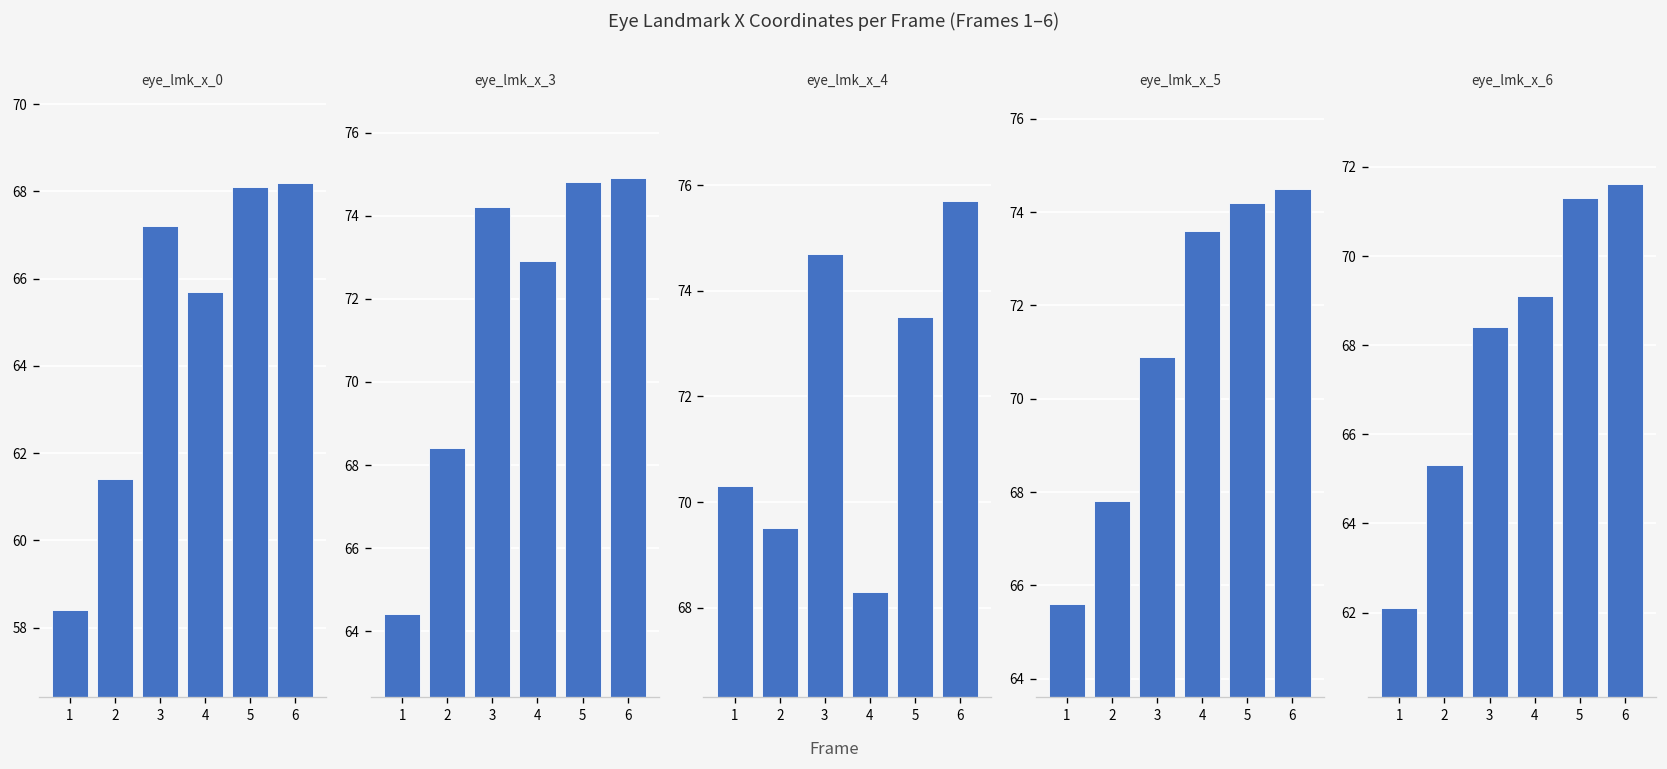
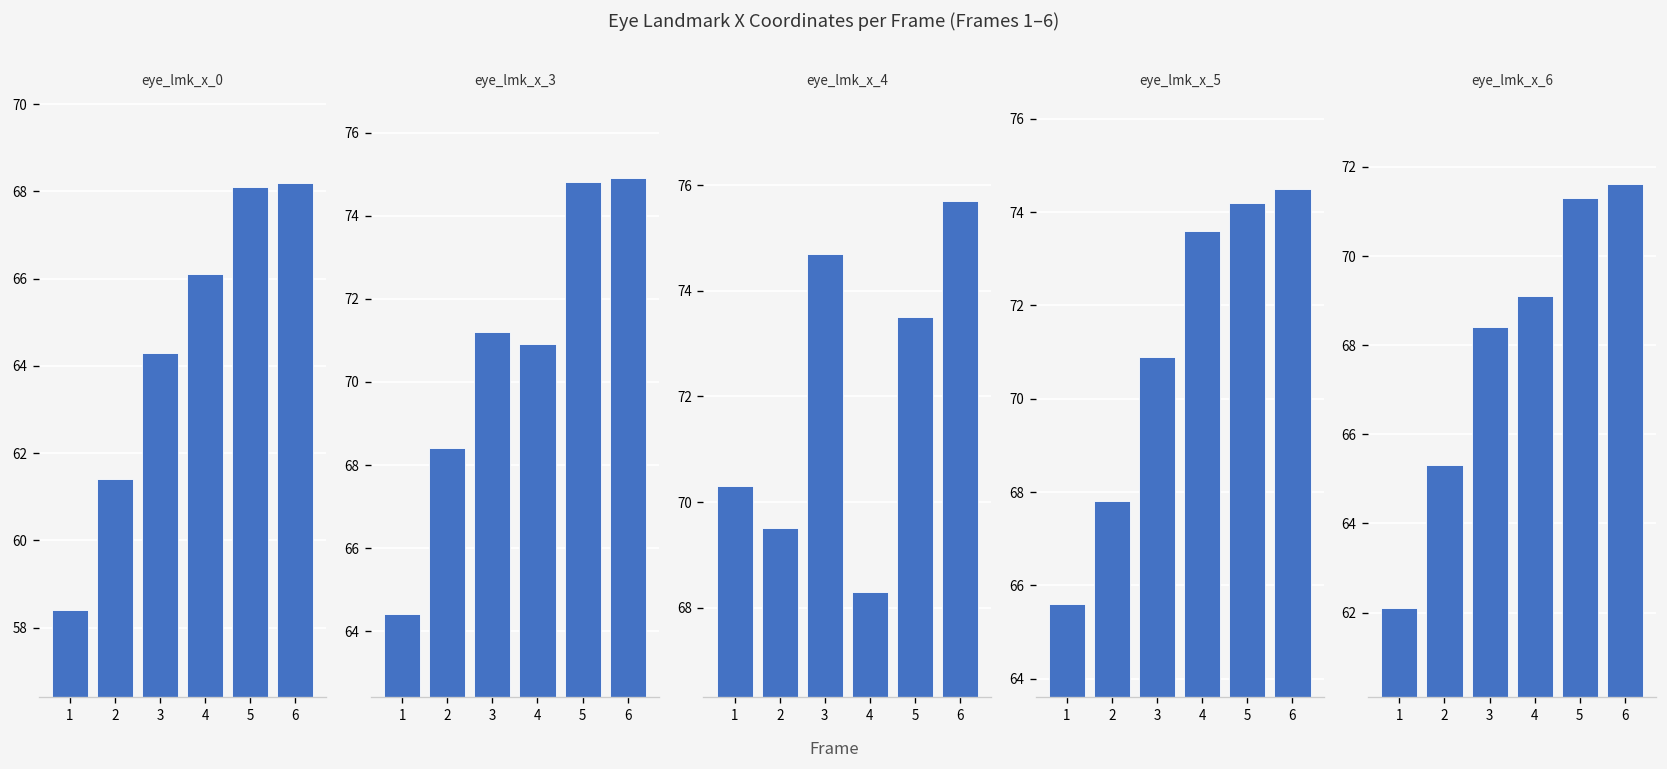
eye_lmk_x_0, 3: 67.2 -> 64.3
eye_lmk_x_0, 4: 65.7 -> 66.1
eye_lmk_x_3, 3: 74.2 -> 71.2
eye_lmk_x_3, 4: 72.9 -> 70.9
